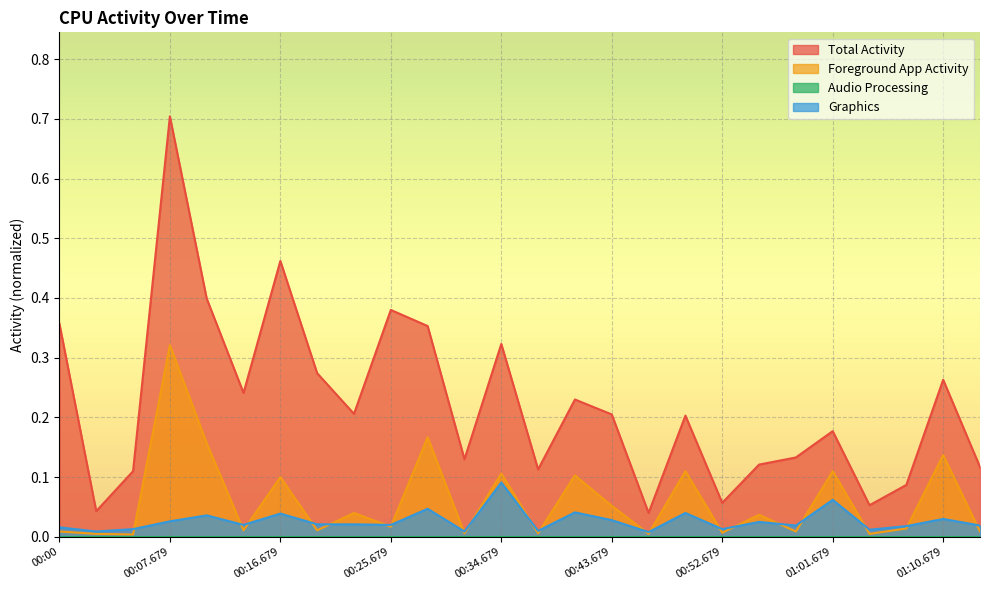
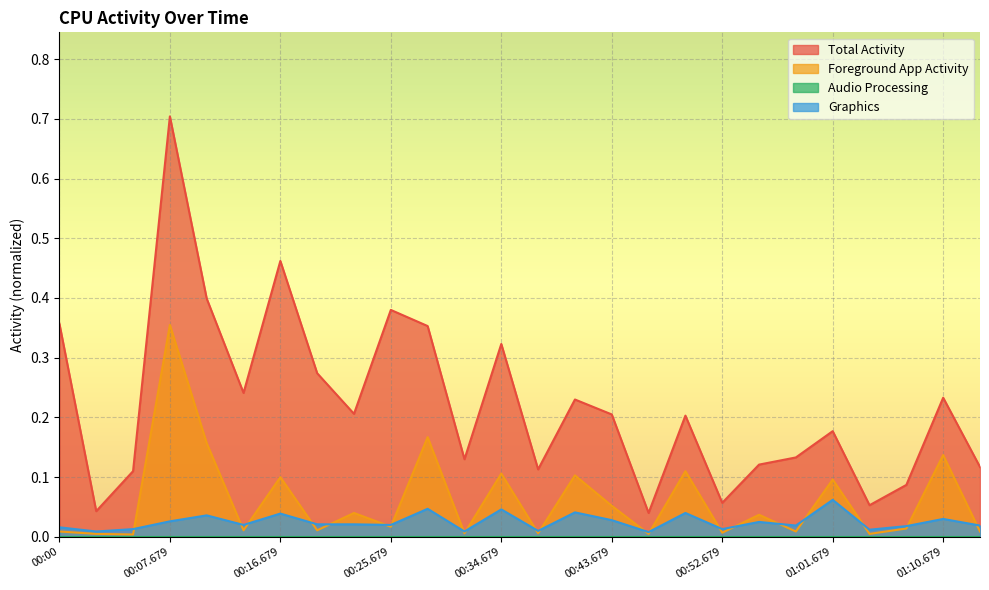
Foreground App Activity, 00:07.679: 0.32 -> 0.36
Graphics, 00:34.679: 0.09 -> 0.05
Foreground App Activity, 01:01.679: 0.11 -> 0.10
Total Activity, 01:10.679: 0.26 -> 0.23
